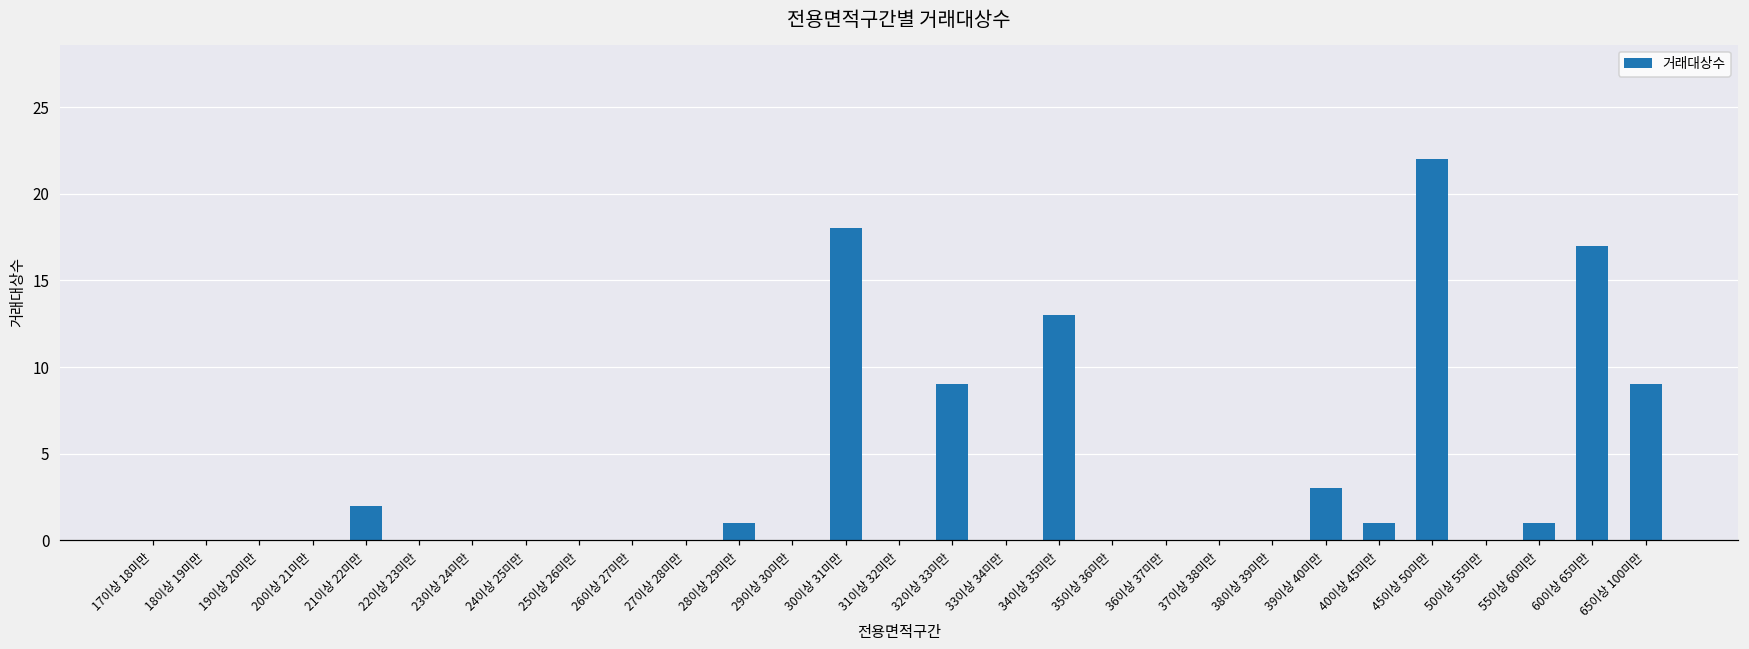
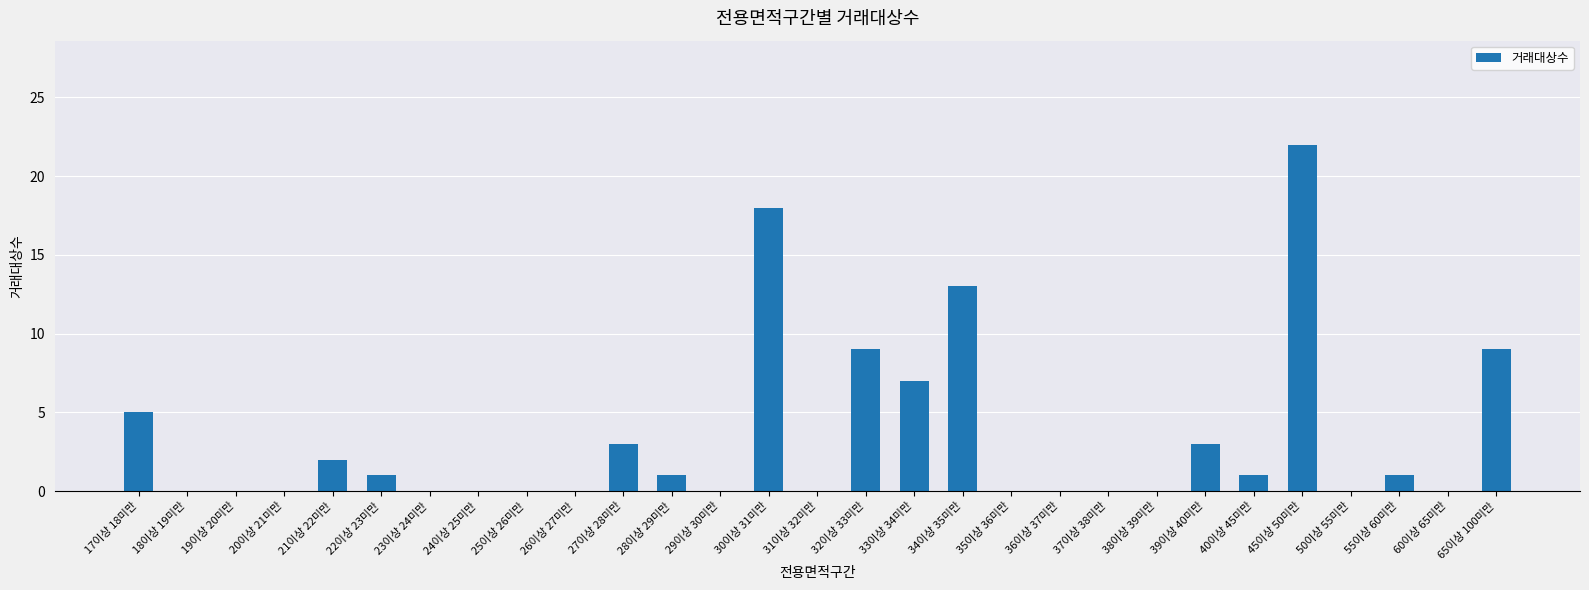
17이상 18미만: 0 -> 5
22이상 23미만: 0 -> 1
27이상 28미만: 0 -> 3
33이상 34미만: 0 -> 7
60이상 65미만: 17 -> 0
